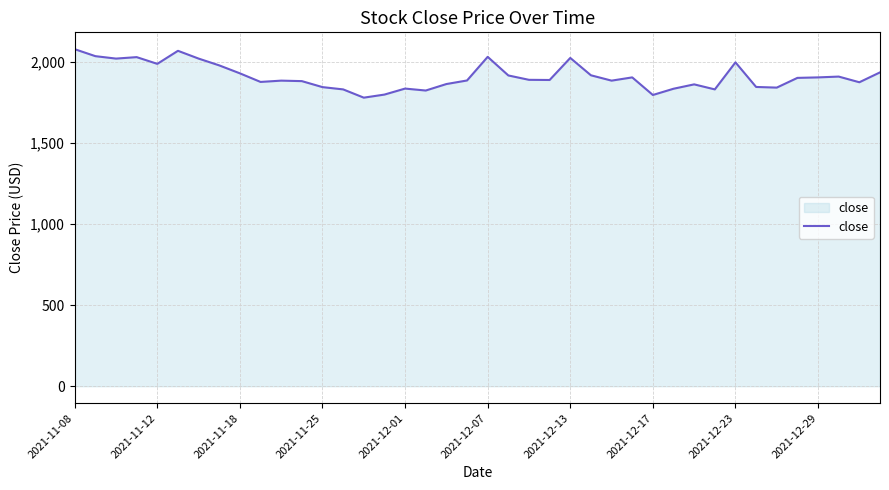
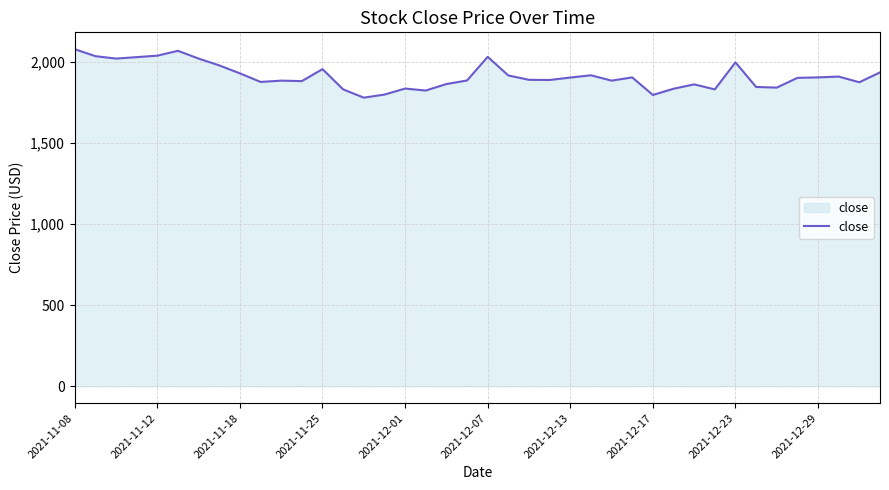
2021-11-12: 1,990 -> 2,040
2021-11-25: 1,850 -> 1,960
2021-12-13: 2,030 -> 1,900
